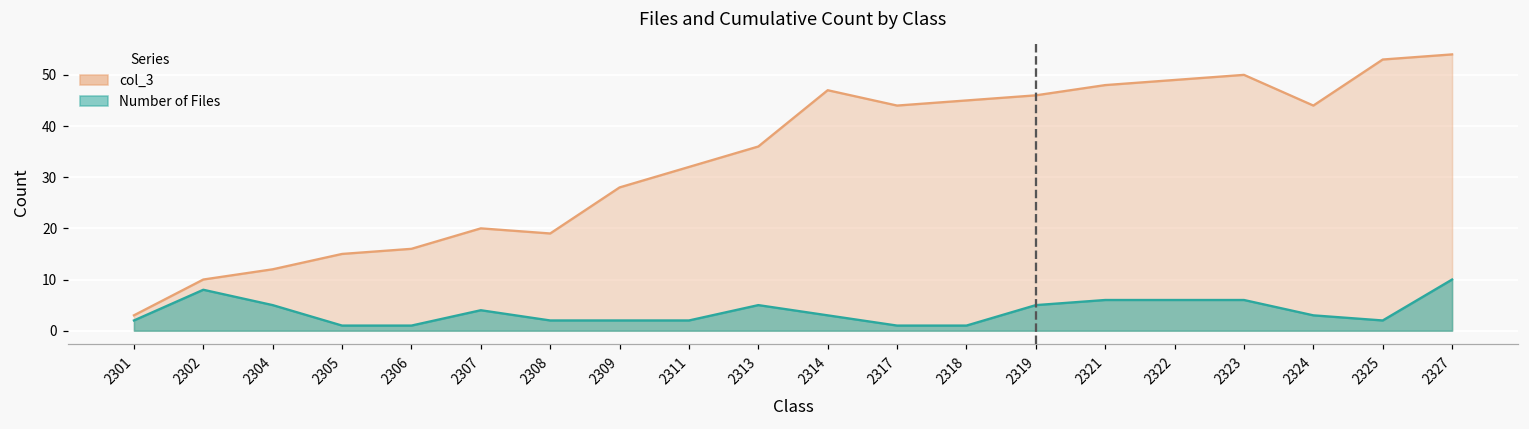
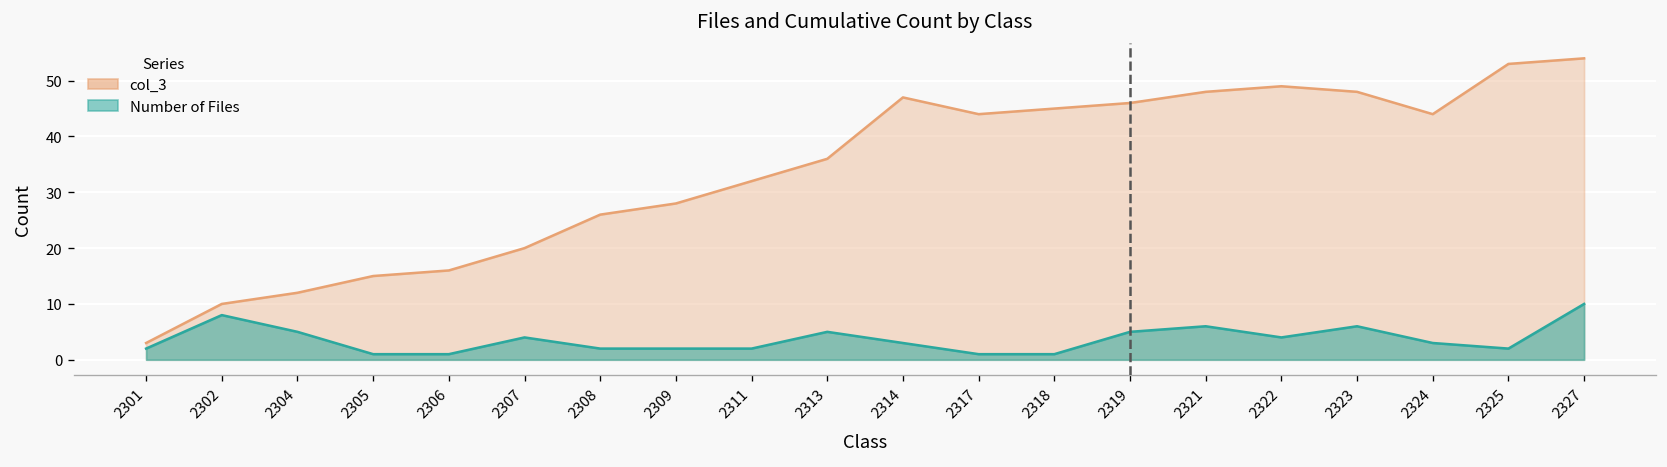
col_3, 2308: 19 -> 26
Number of Files, 2322: 6 -> 4
col_3, 2323: 50 -> 48
